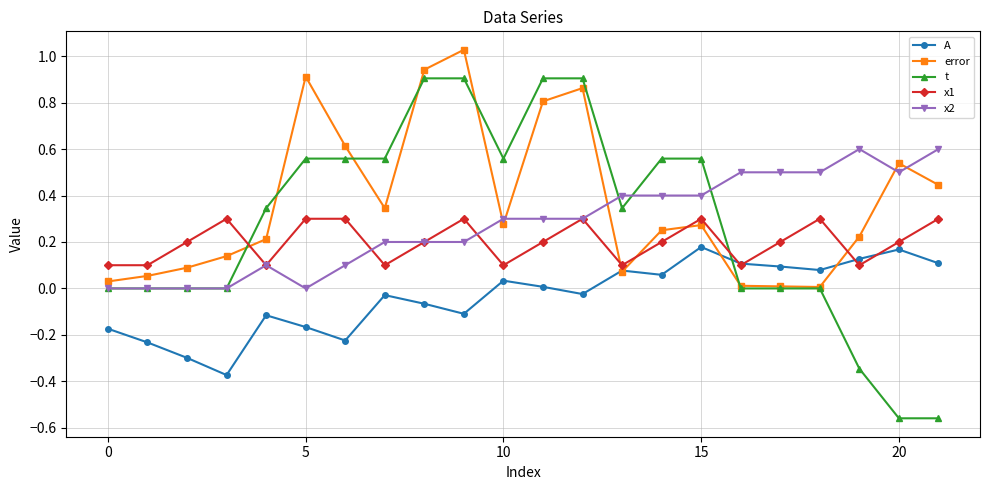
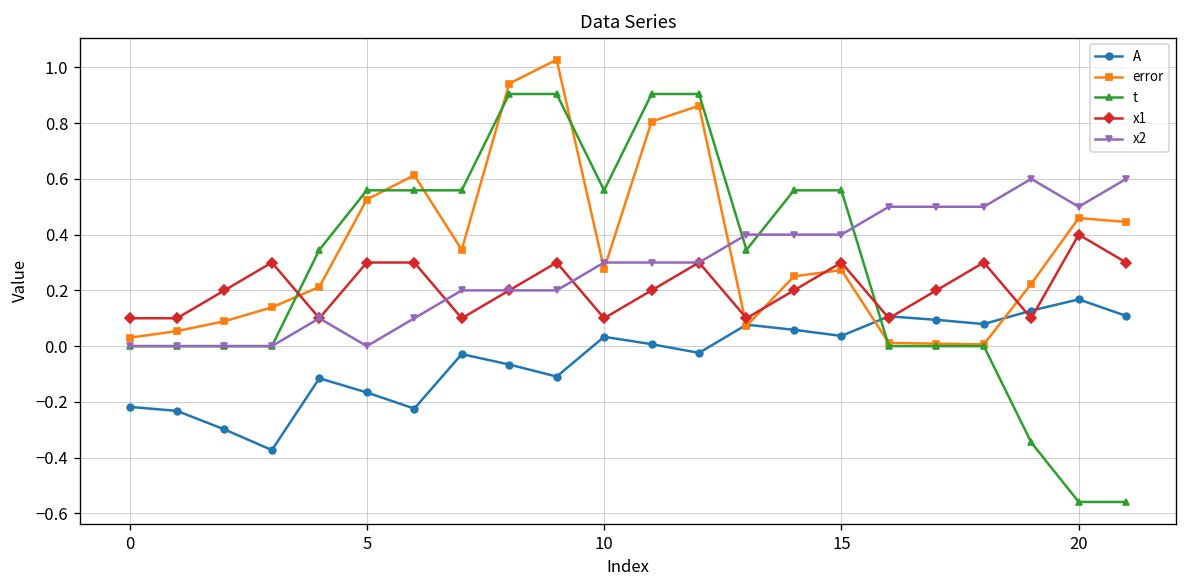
A, 0: -0.17 -> -0.22
error, 5: 0.91 -> 0.53
A, 15: 0.18 -> 0.04
error, 20: 0.54 -> 0.46
x1, 20: 0.2 -> 0.4
